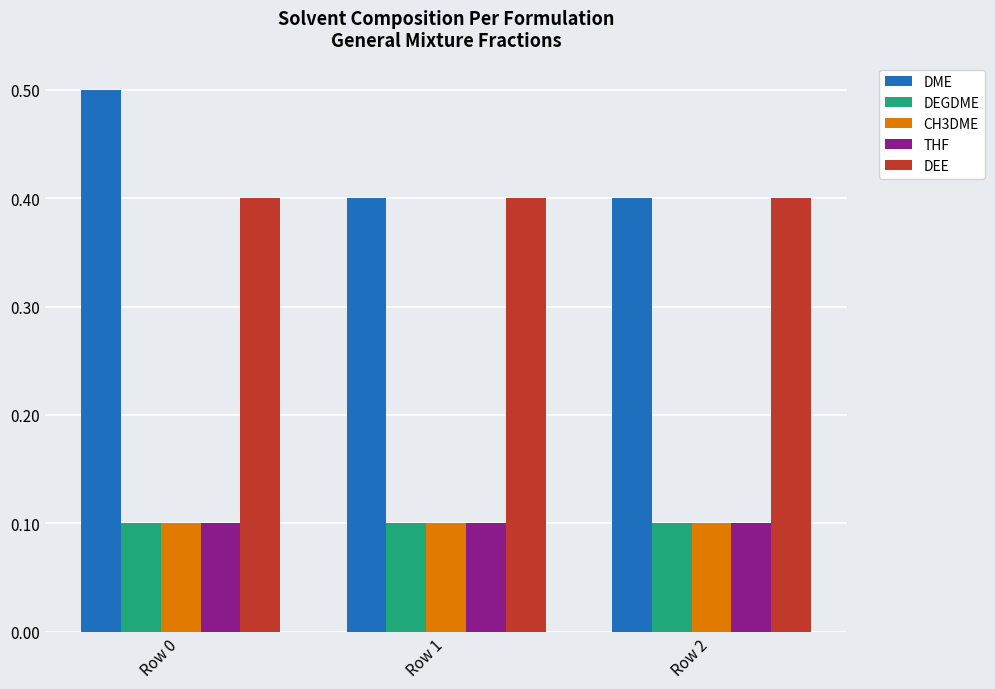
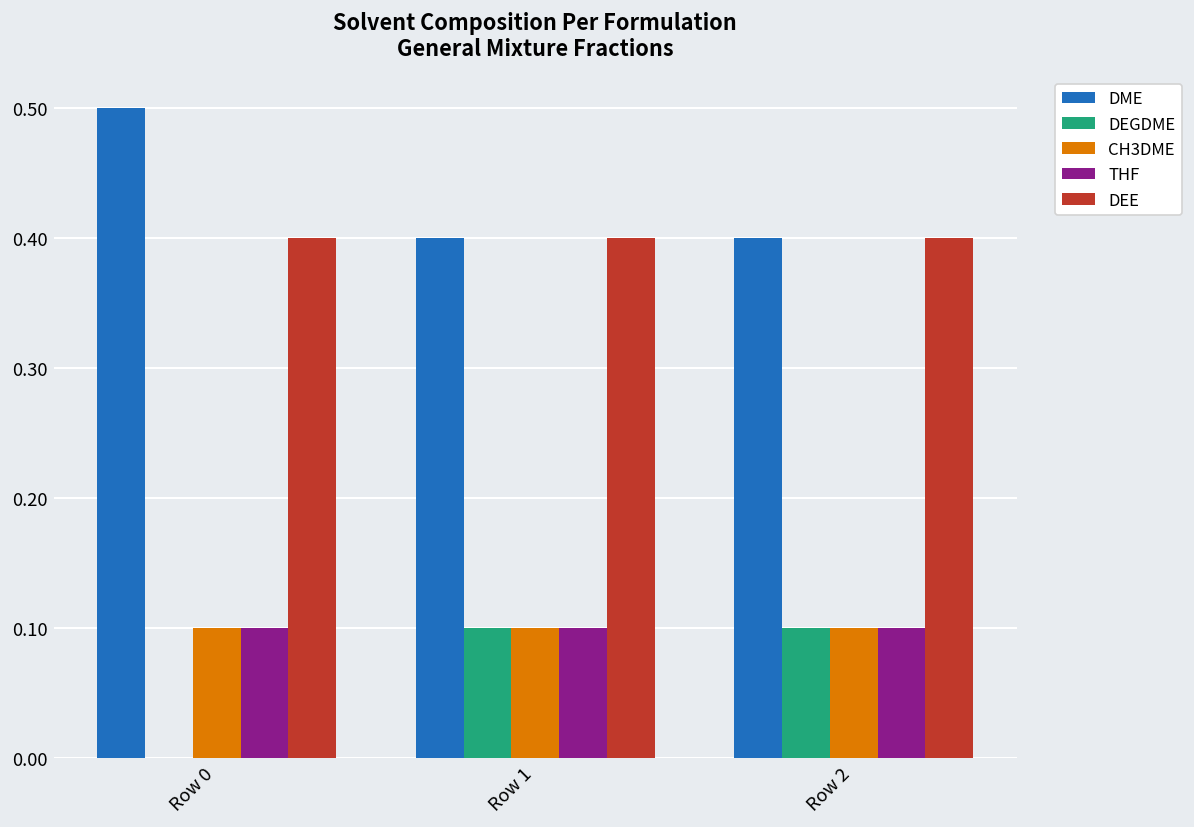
DEGDME, Row 0: 0.1 -> 0.0
